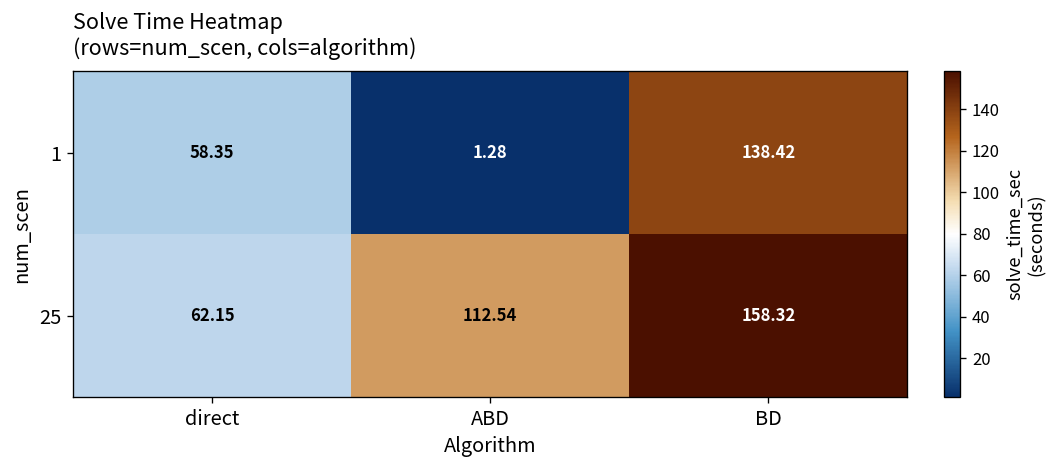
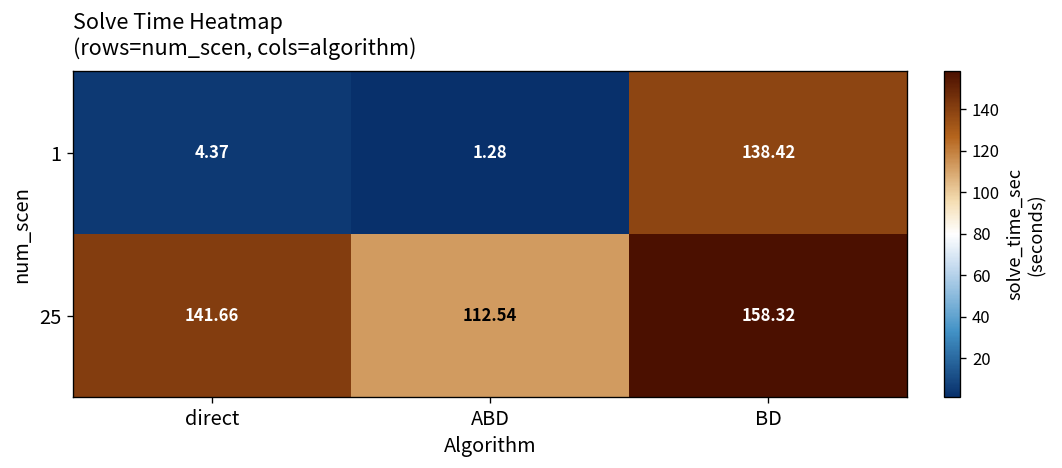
1, direct: 58.35 -> 4.37
25, direct: 62.15 -> 141.66
